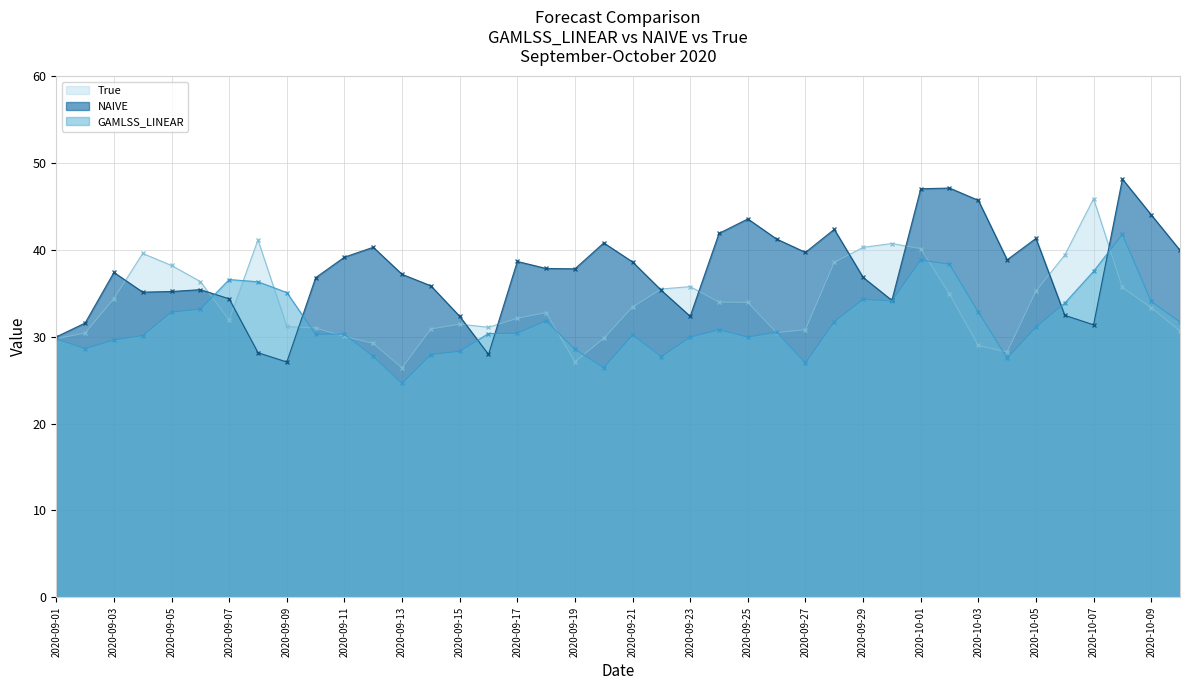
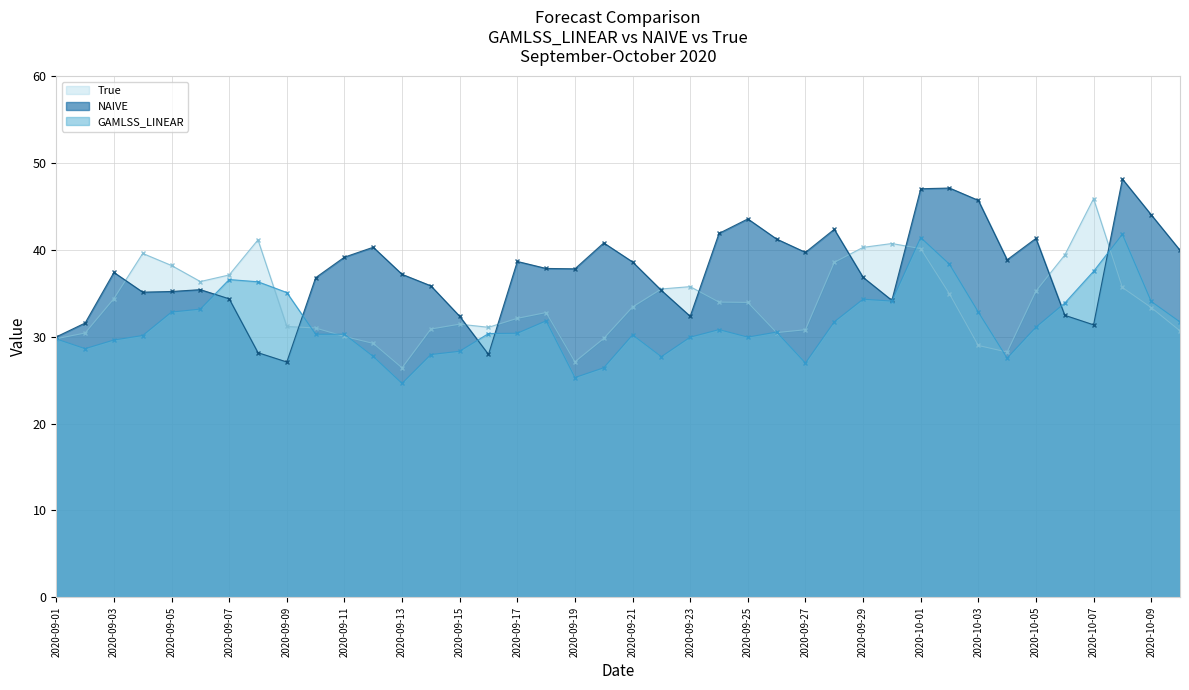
True, 2020-09-07: 32 -> 37
GAMLSS_LINEAR, 2020-09-19: 29 -> 25
GAMLSS_LINEAR, 2020-10-01: 39 -> 41
